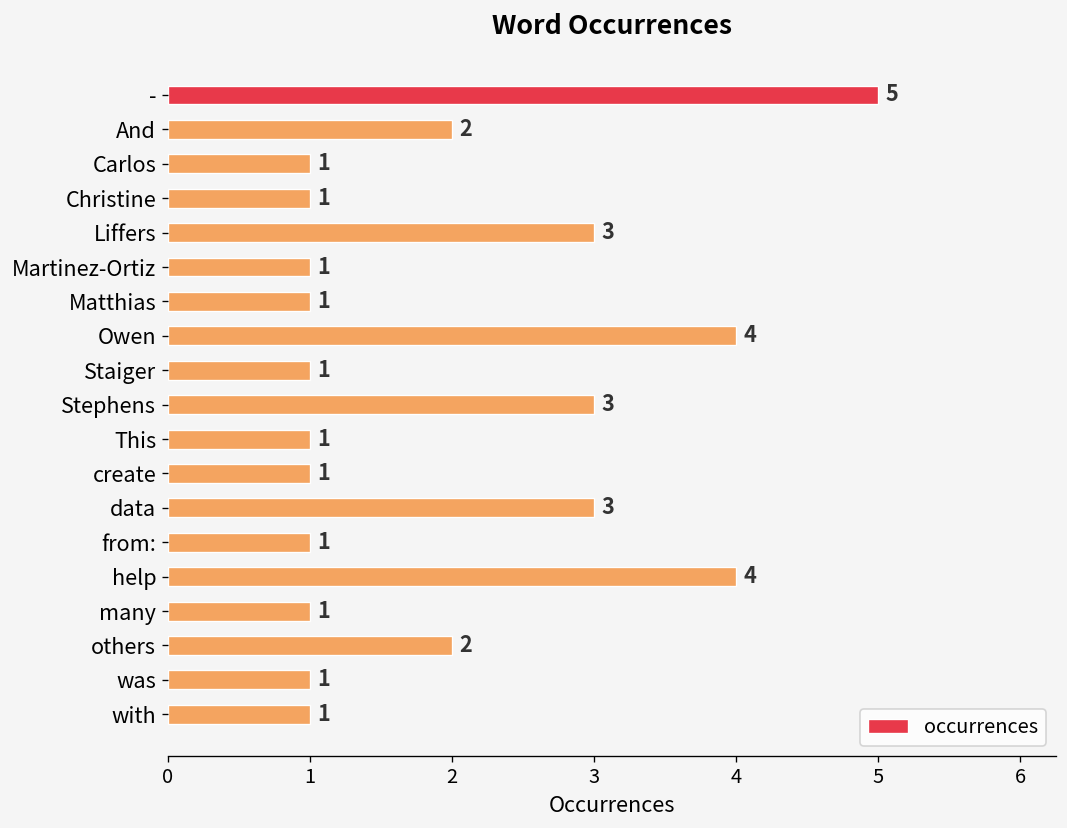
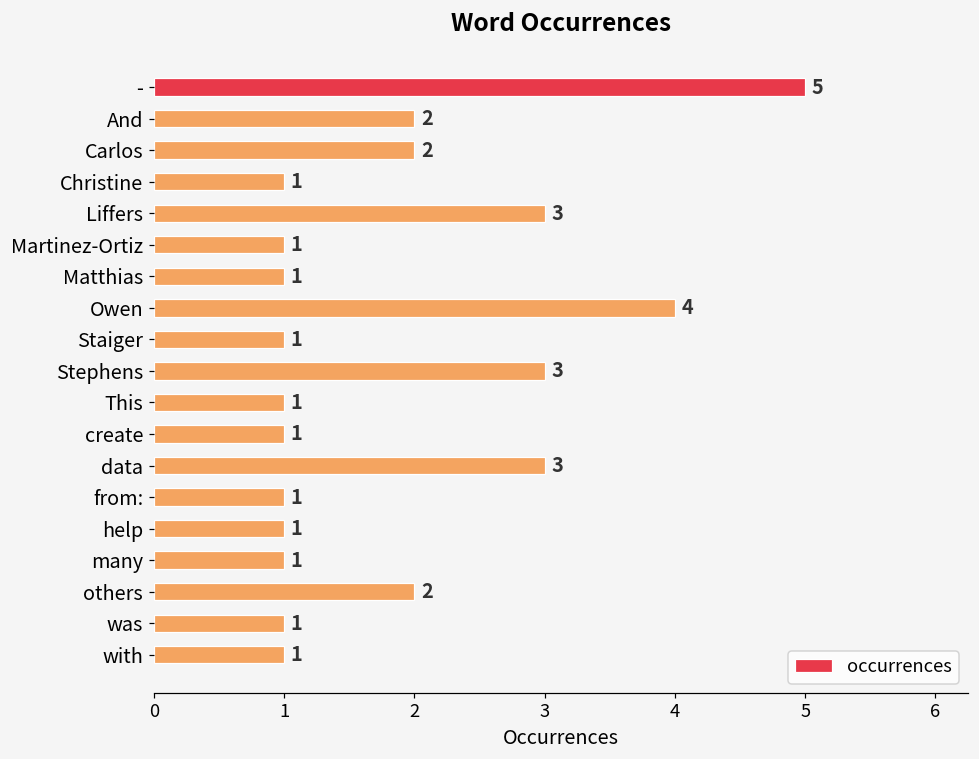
Carlos: 1 -> 2
help: 4 -> 1
